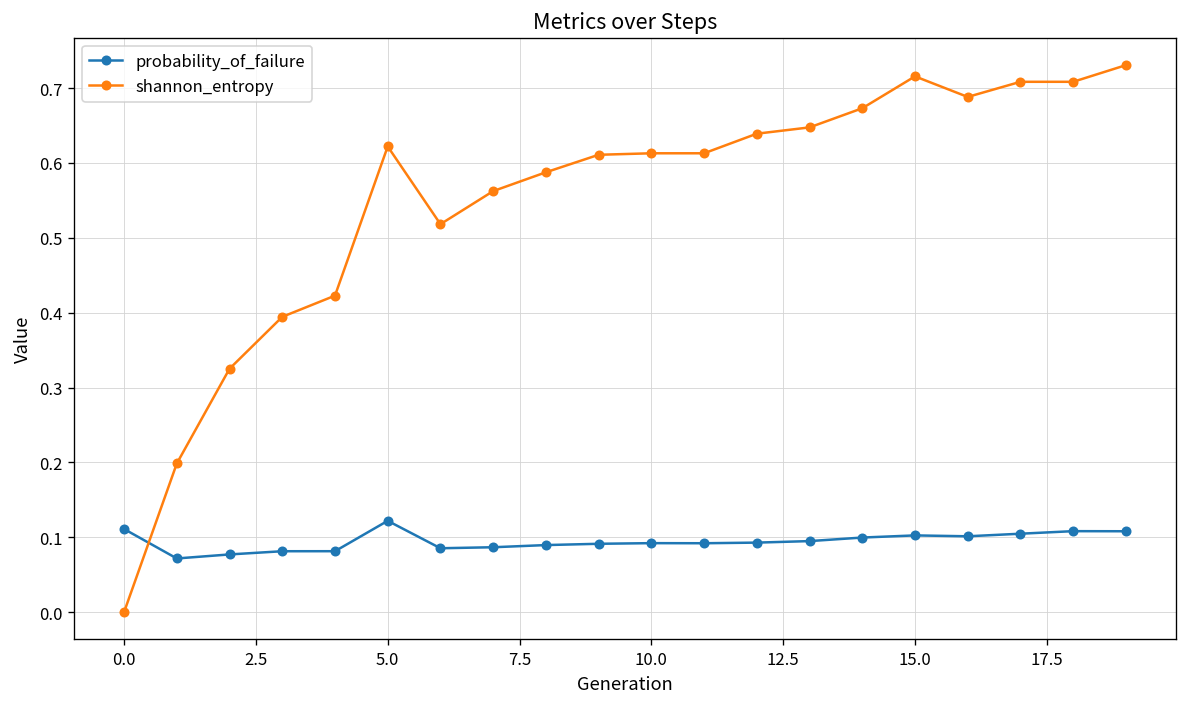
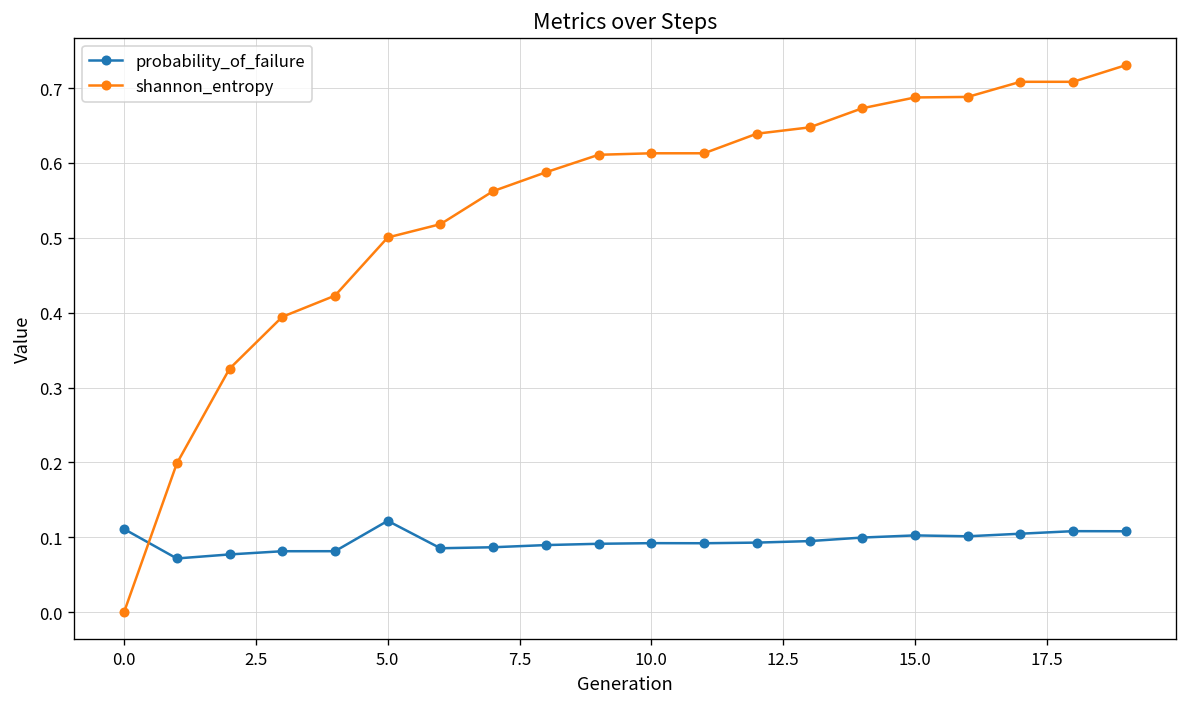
shannon_entropy, 5.0: 0.62 -> 0.50
shannon_entropy, 15.0: 0.72 -> 0.69
